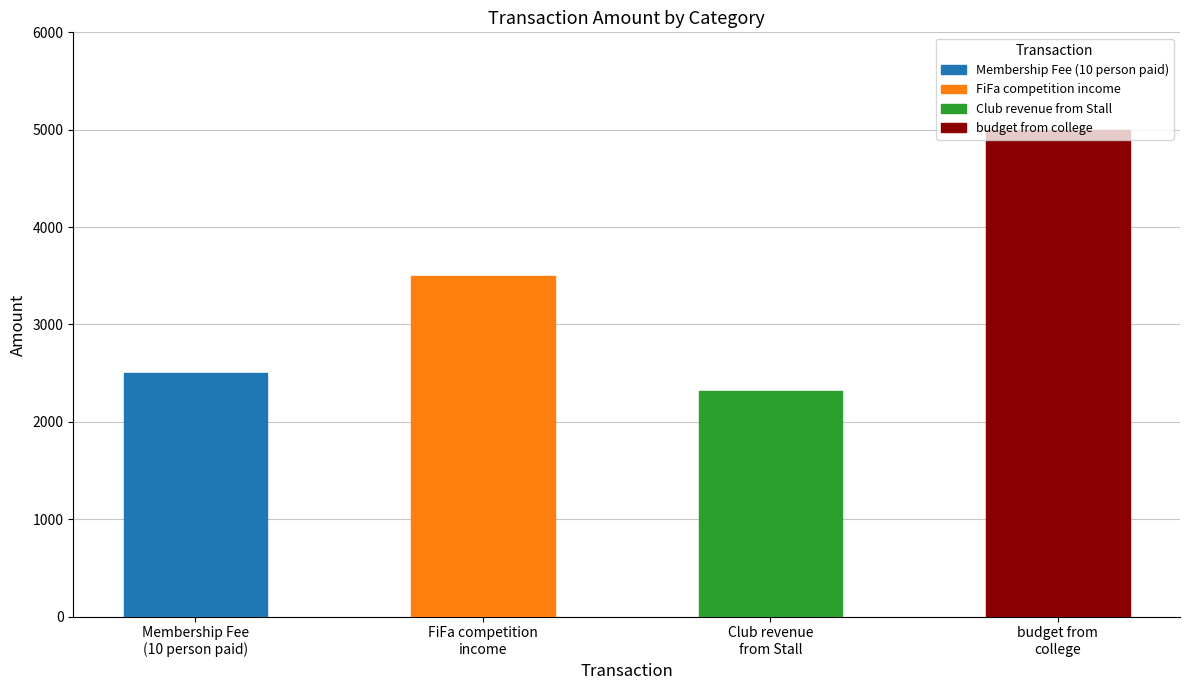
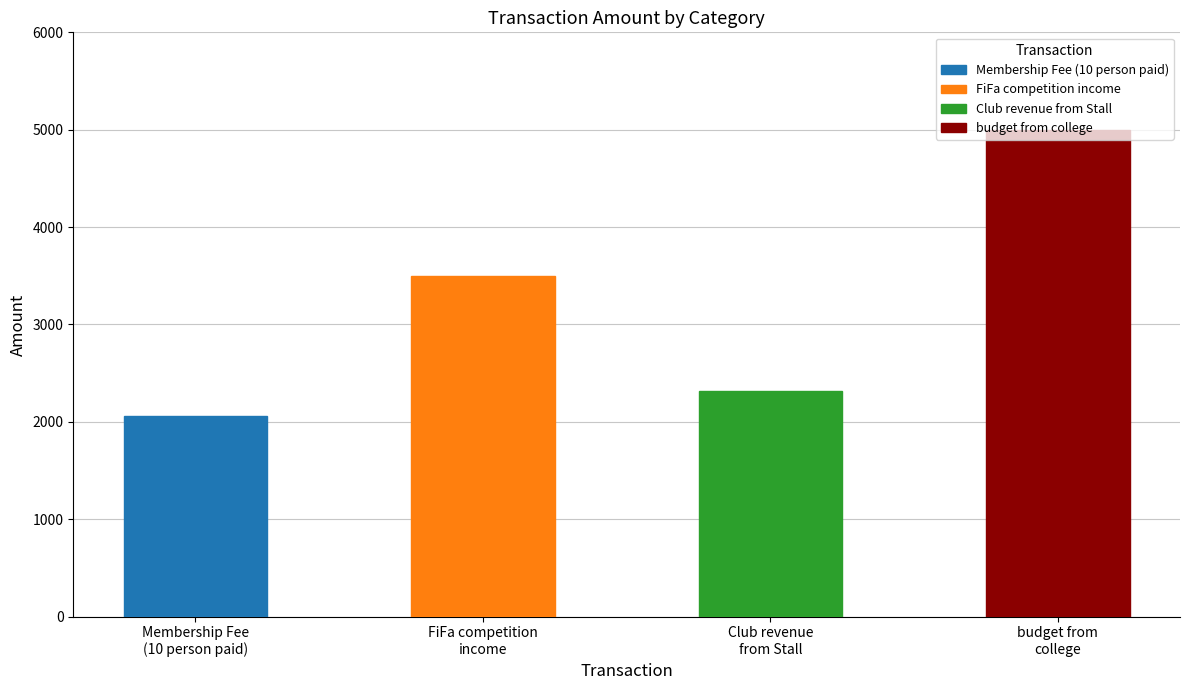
Membership Fee (10 person paid): 2500 -> 2100
